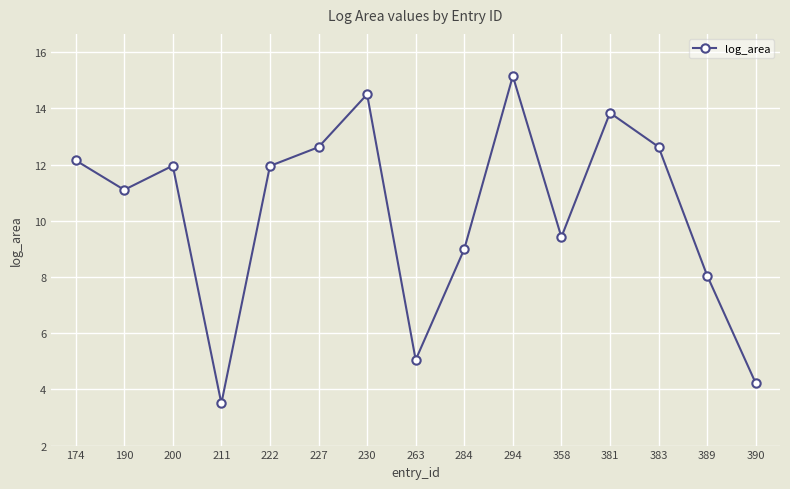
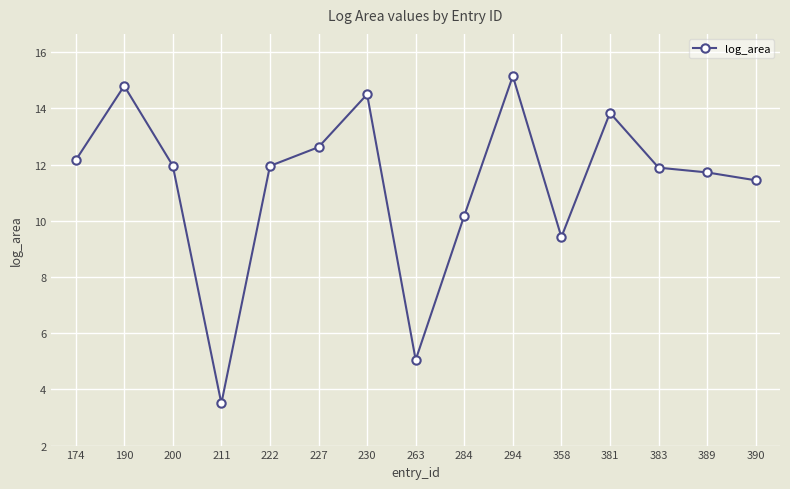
190: 11.1 -> 14.8
284: 9.0 -> 10.2
383: 12.6 -> 11.9
389: 8.1 -> 11.7
390: 4.2 -> 11.4
